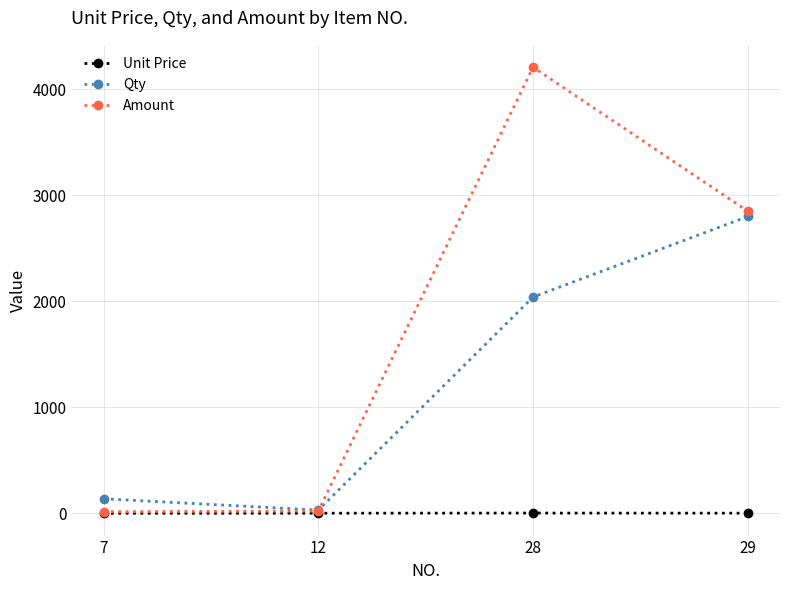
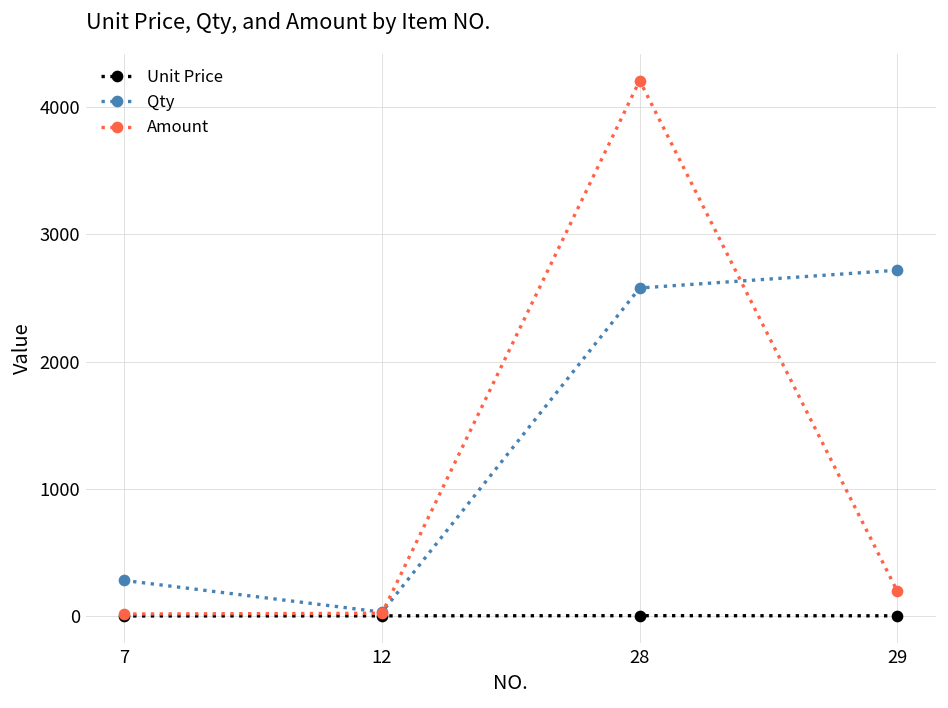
Qty, 7: 140 -> 280
Qty, 28: 2040 -> 2580
Qty, 29: 2800 -> 2720
Amount, 29: 2850 -> 190
